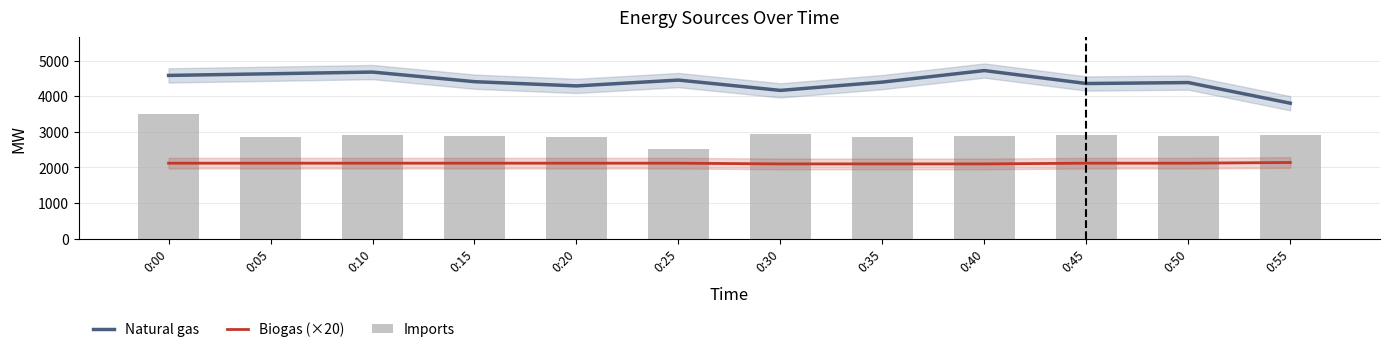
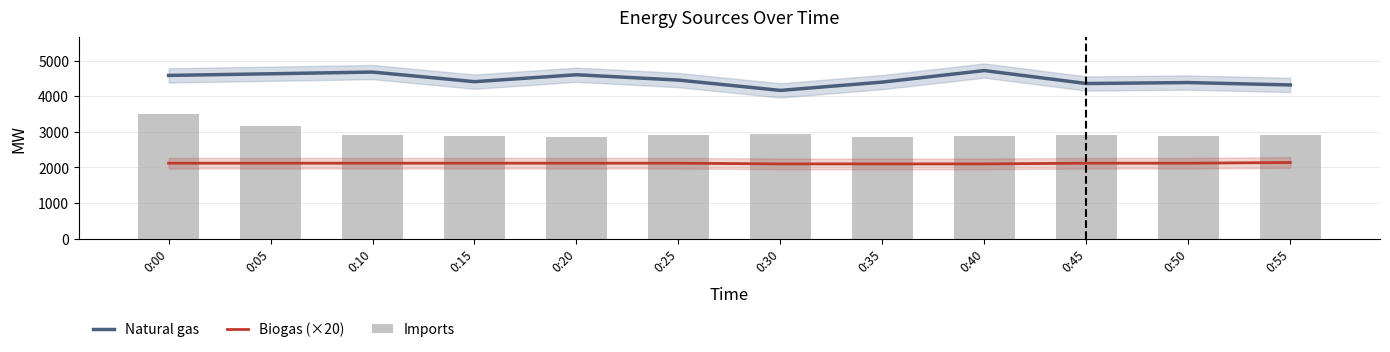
Imports, 0:05: 2900 -> 3200
Natural gas, 0:20: 4300 -> 4600
Imports, 0:25: 2500 -> 2900
Natural gas, 0:55: 3800 -> 4300
